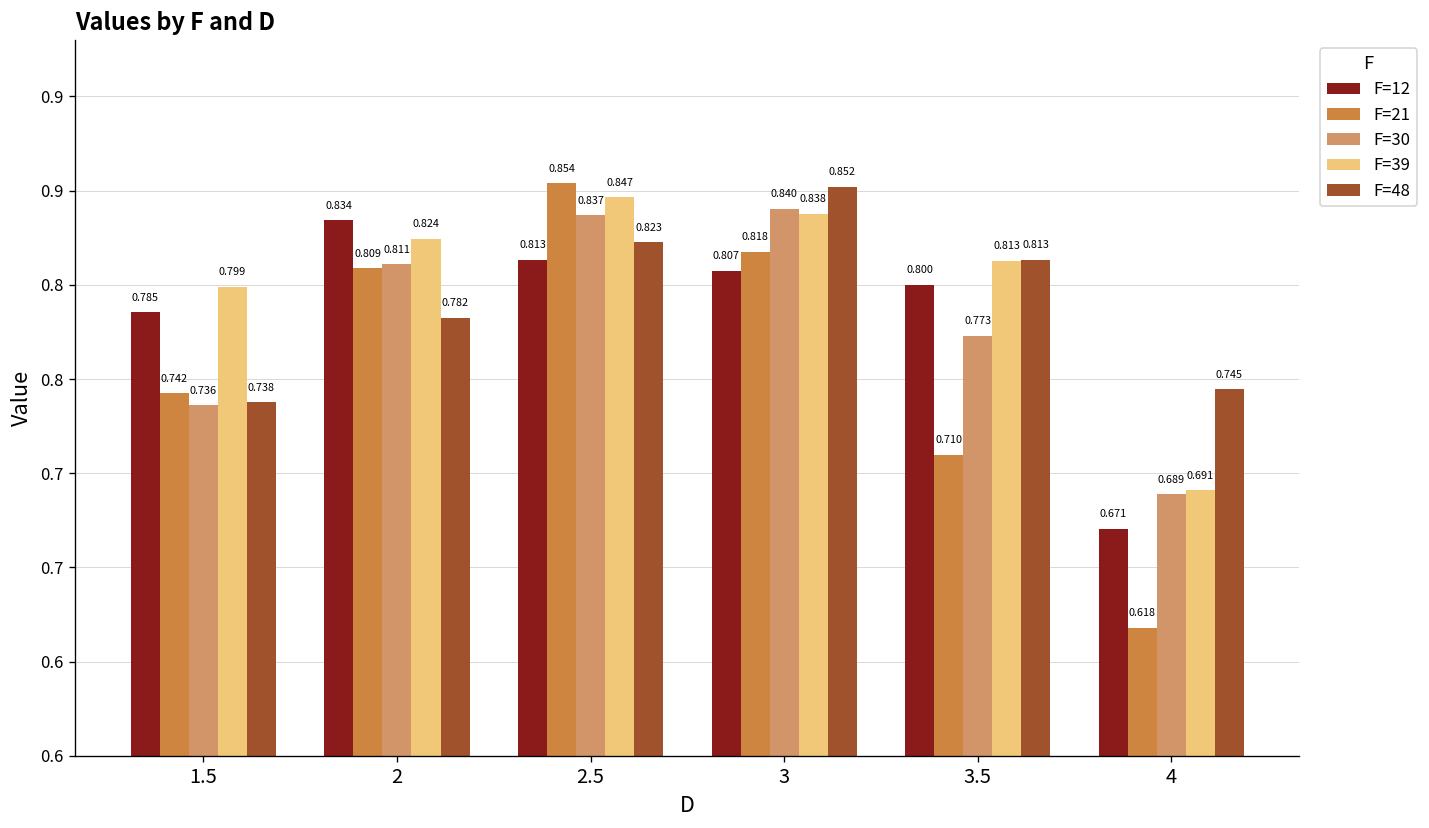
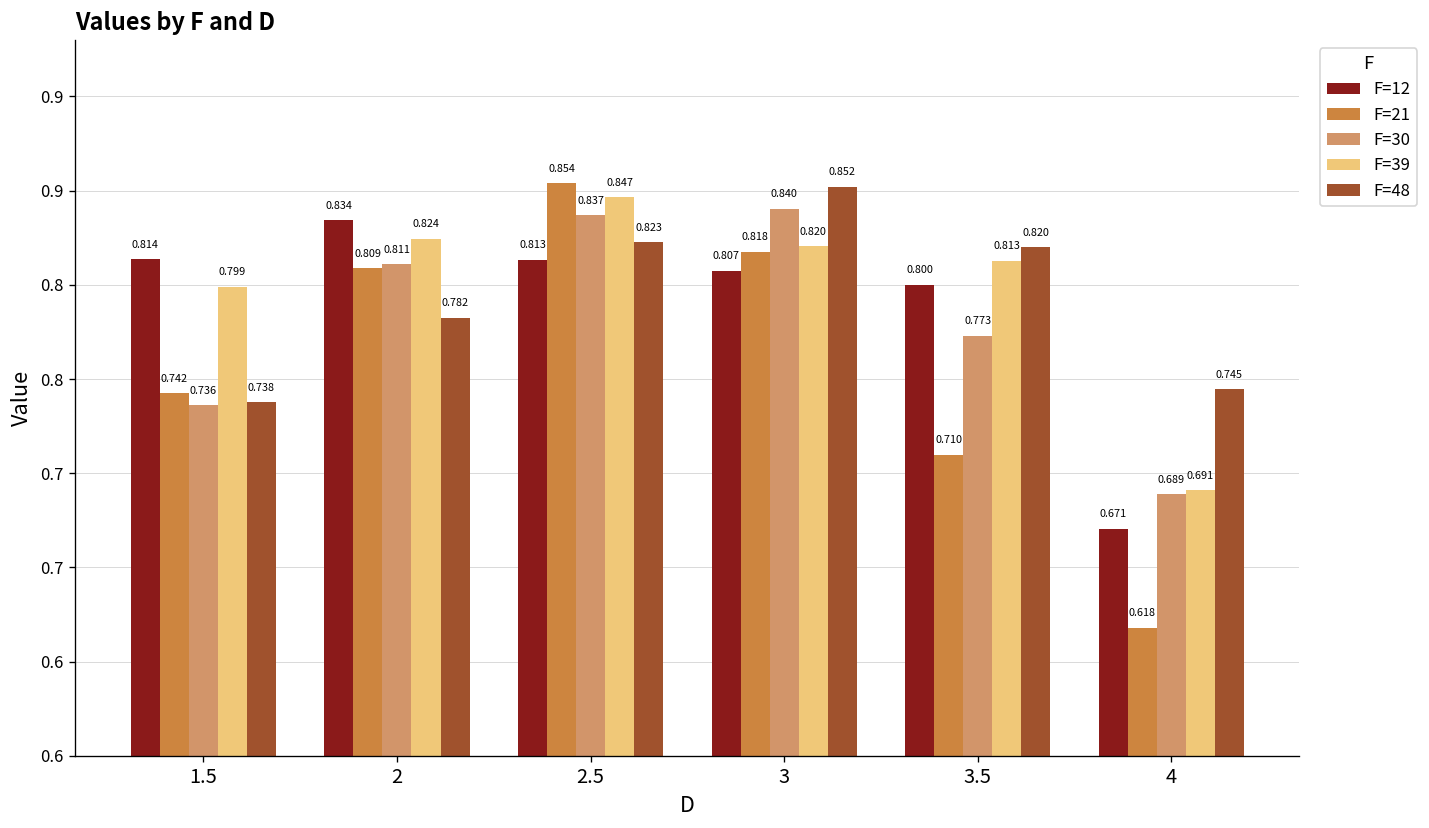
F=12, 1.5: 0.785 -> 0.814
F=39, 3: 0.838 -> 0.820
F=48, 3.5: 0.813 -> 0.820
